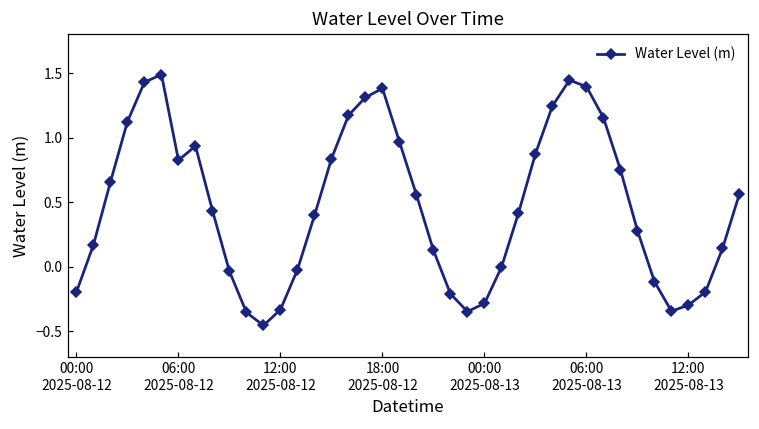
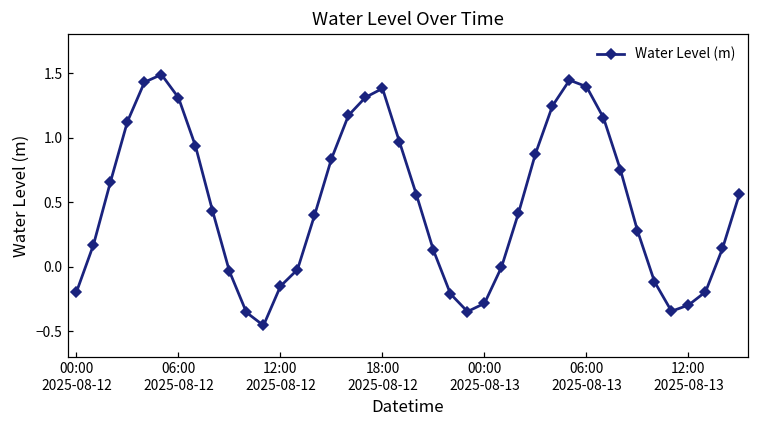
06:00 2025-08-12: 0.82 -> 1.31
12:00 2025-08-12: -0.33 -> -0.15
